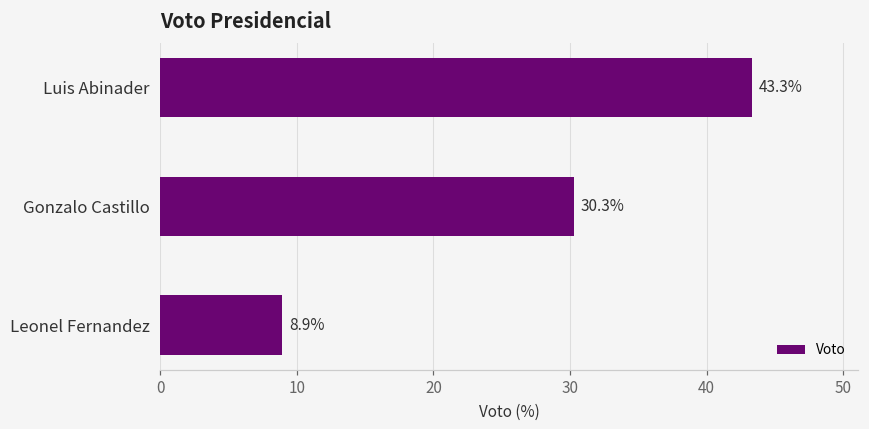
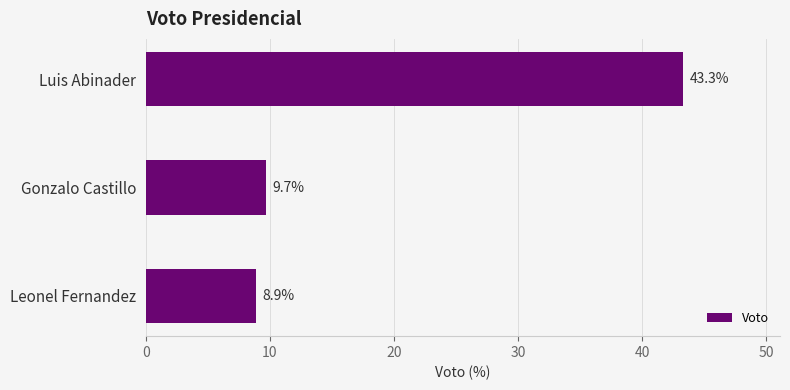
Gonzalo Castillo: 30.3% -> 9.7%
